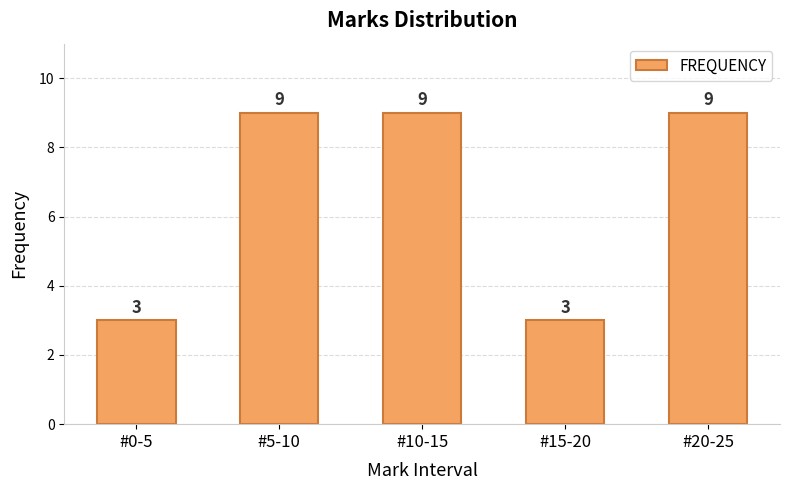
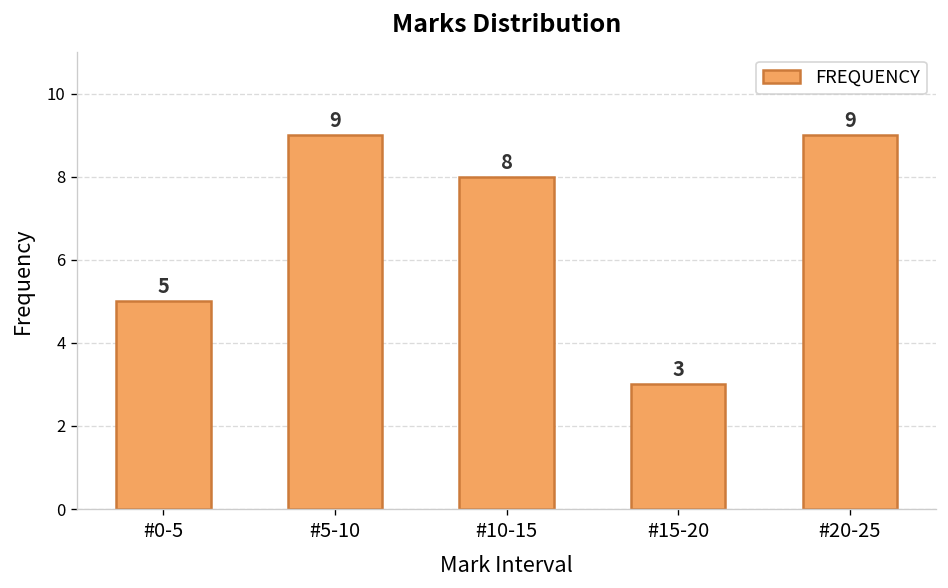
#0-5: 3 -> 5
#10-15: 9 -> 8
